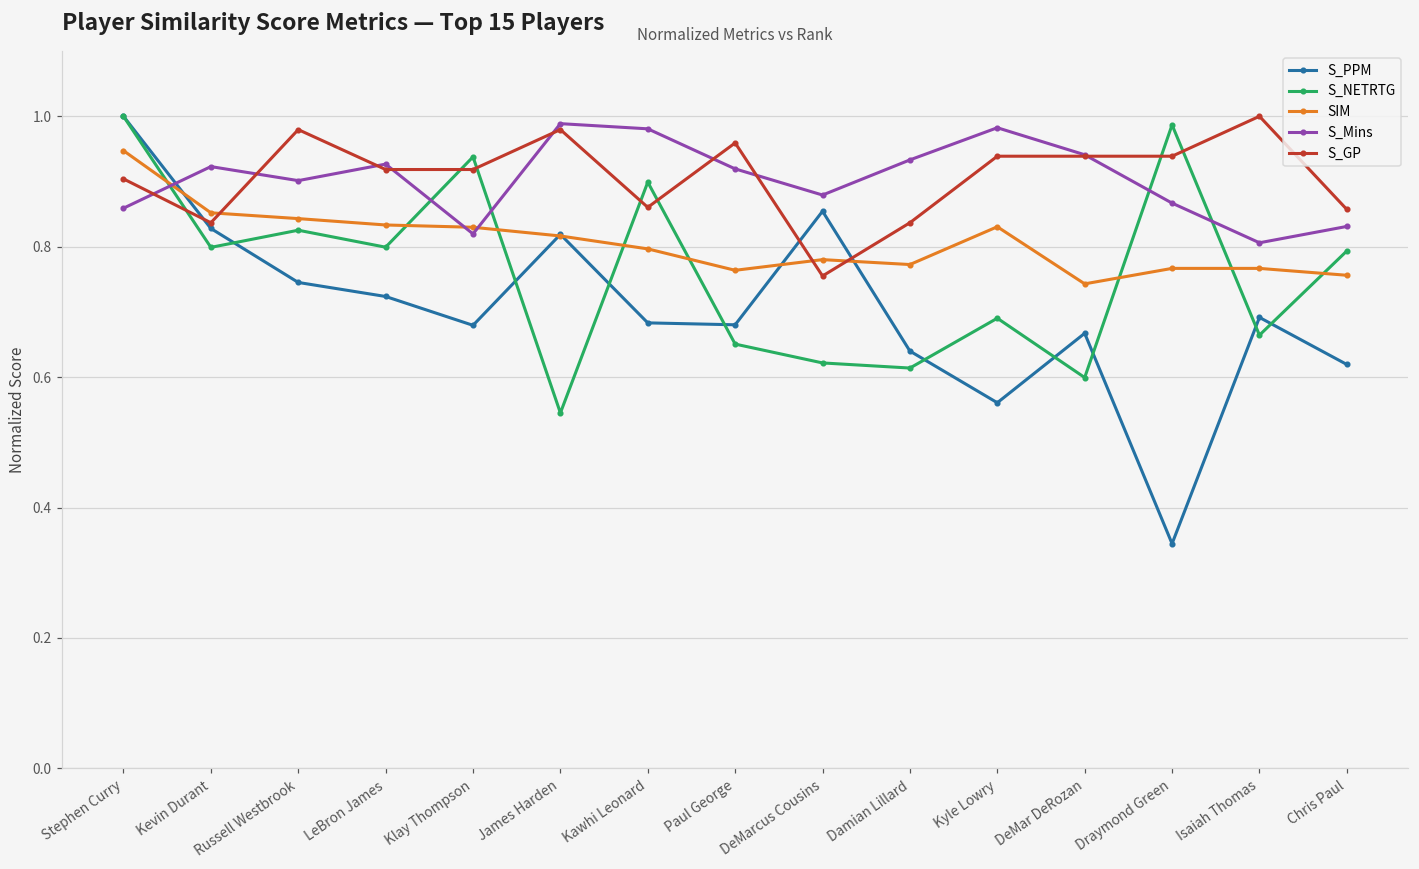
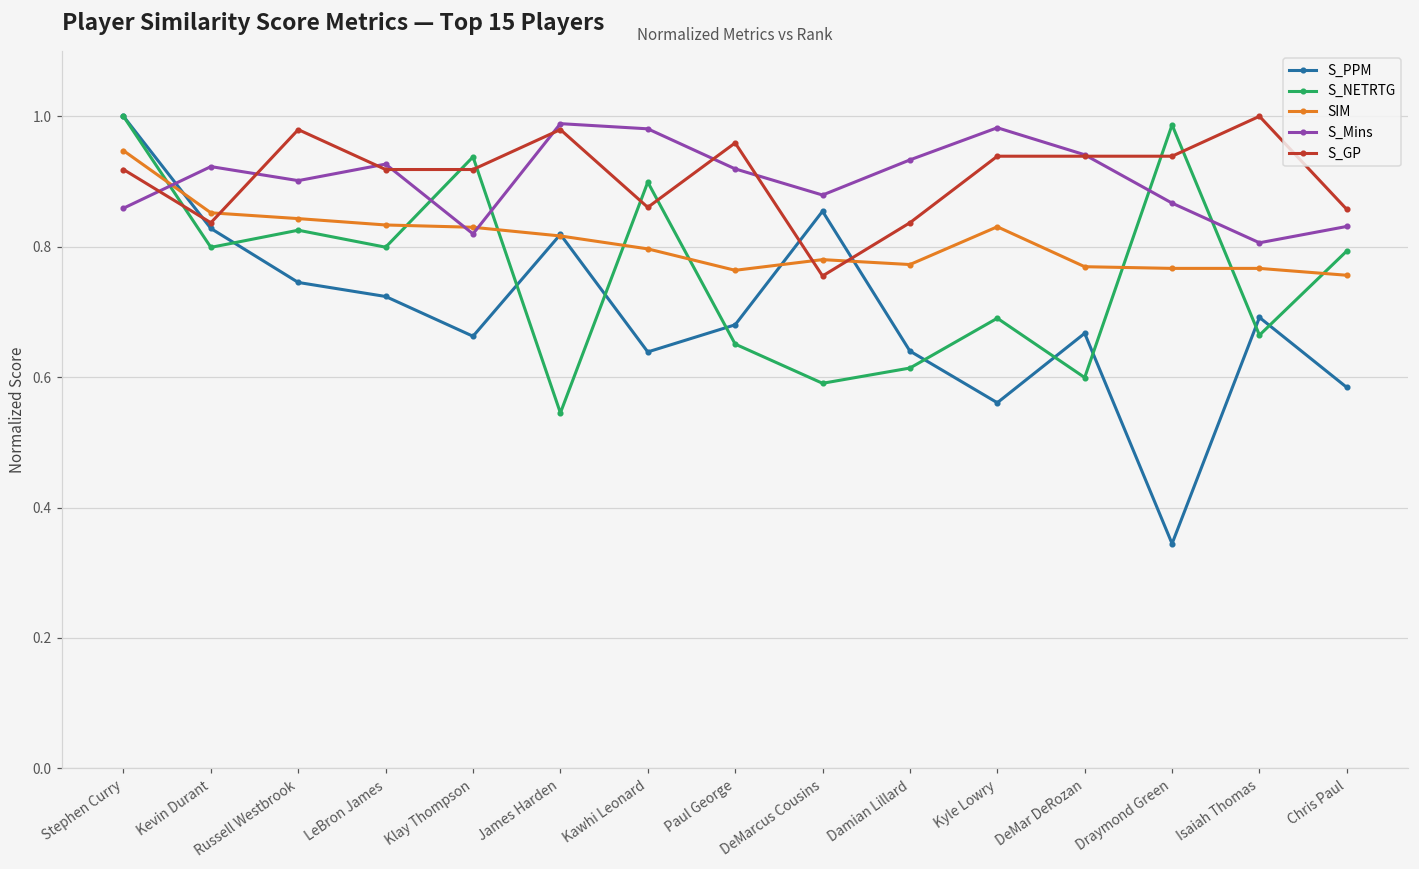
S_GP, Stephen Curry: 0.90 -> 0.92
S_PPM, Klay Thompson: 0.68 -> 0.66
S_PPM, Kawhi Leonard: 0.68 -> 0.64
S_NETRTG, DeMarcus Cousins: 0.62 -> 0.59
SIM, DeMar DeRozan: 0.74 -> 0.77
S_PPM, Chris Paul: 0.62 -> 0.58
